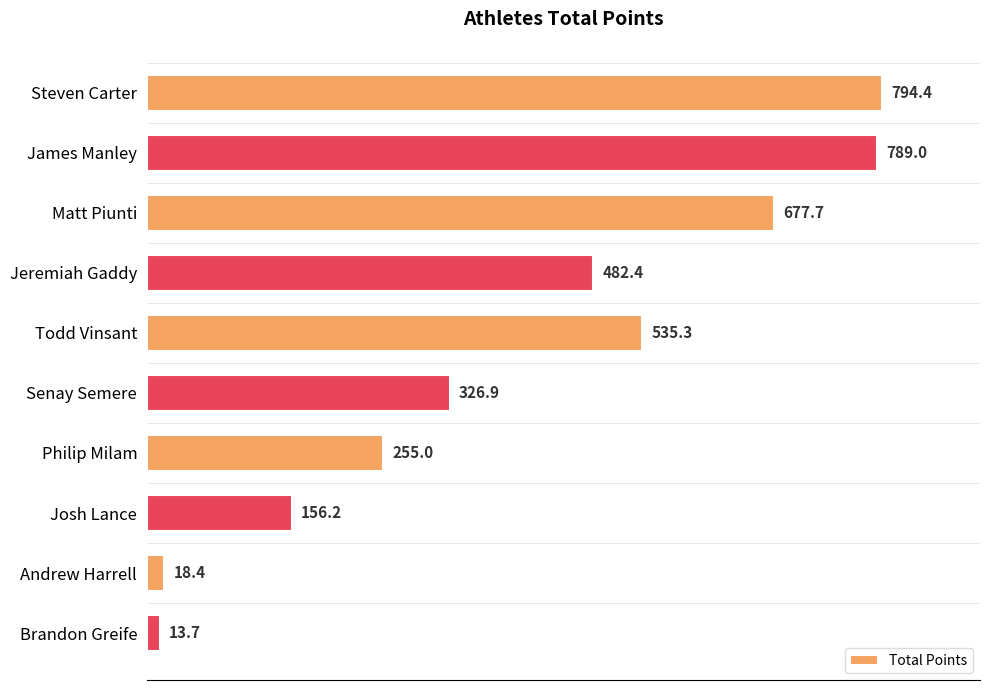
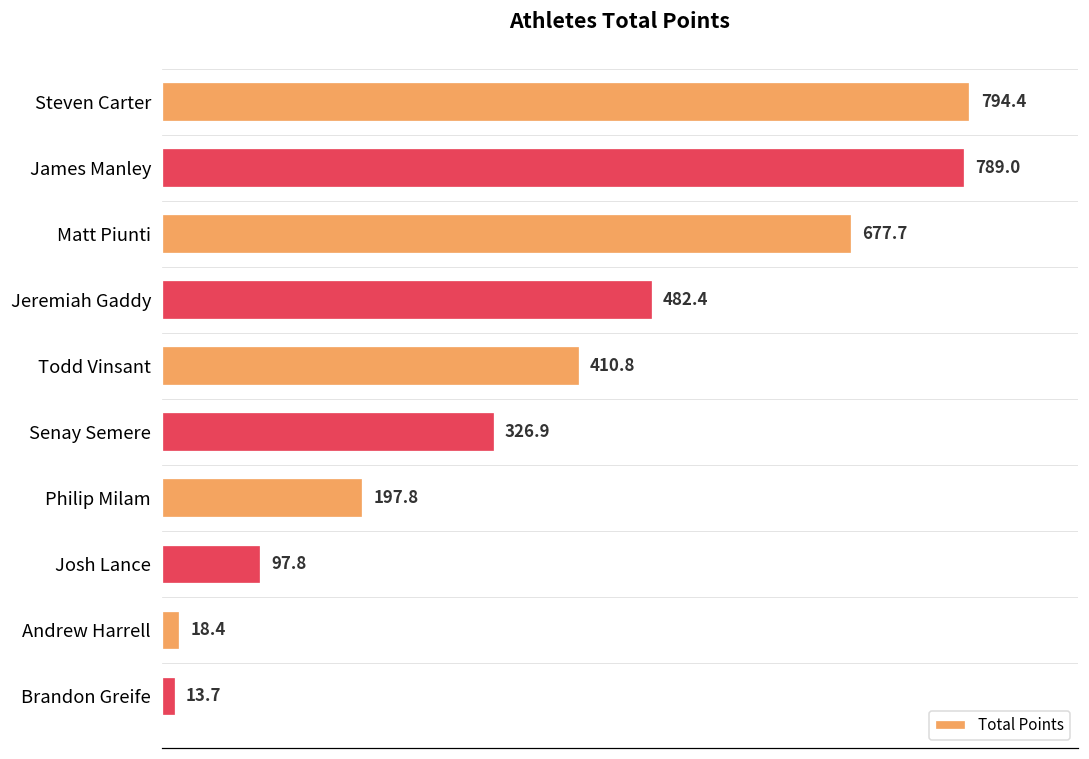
Todd Vinsant: 535.3 -> 410.8
Philip Milam: 255.0 -> 197.8
Josh Lance: 156.2 -> 97.8
